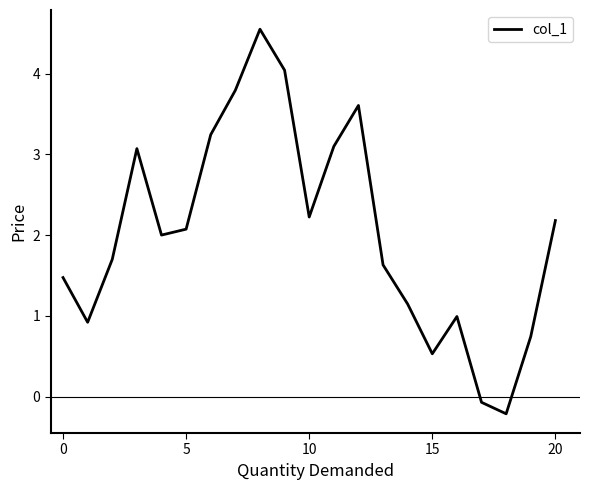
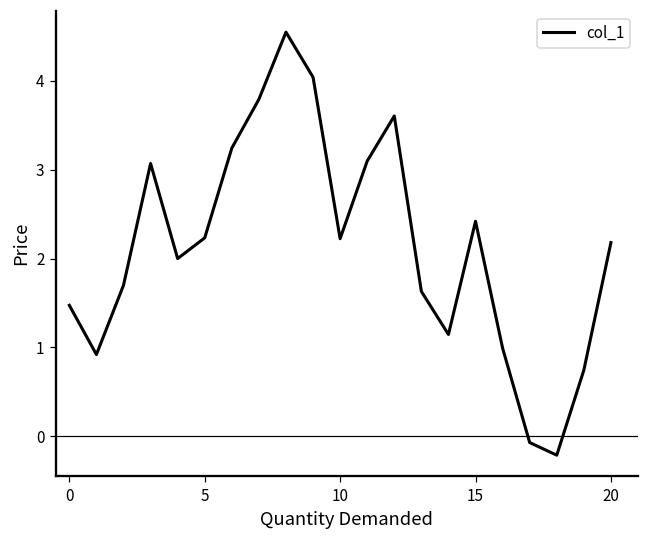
5: 2.1 -> 2.2
15: 0.5 -> 2.4
